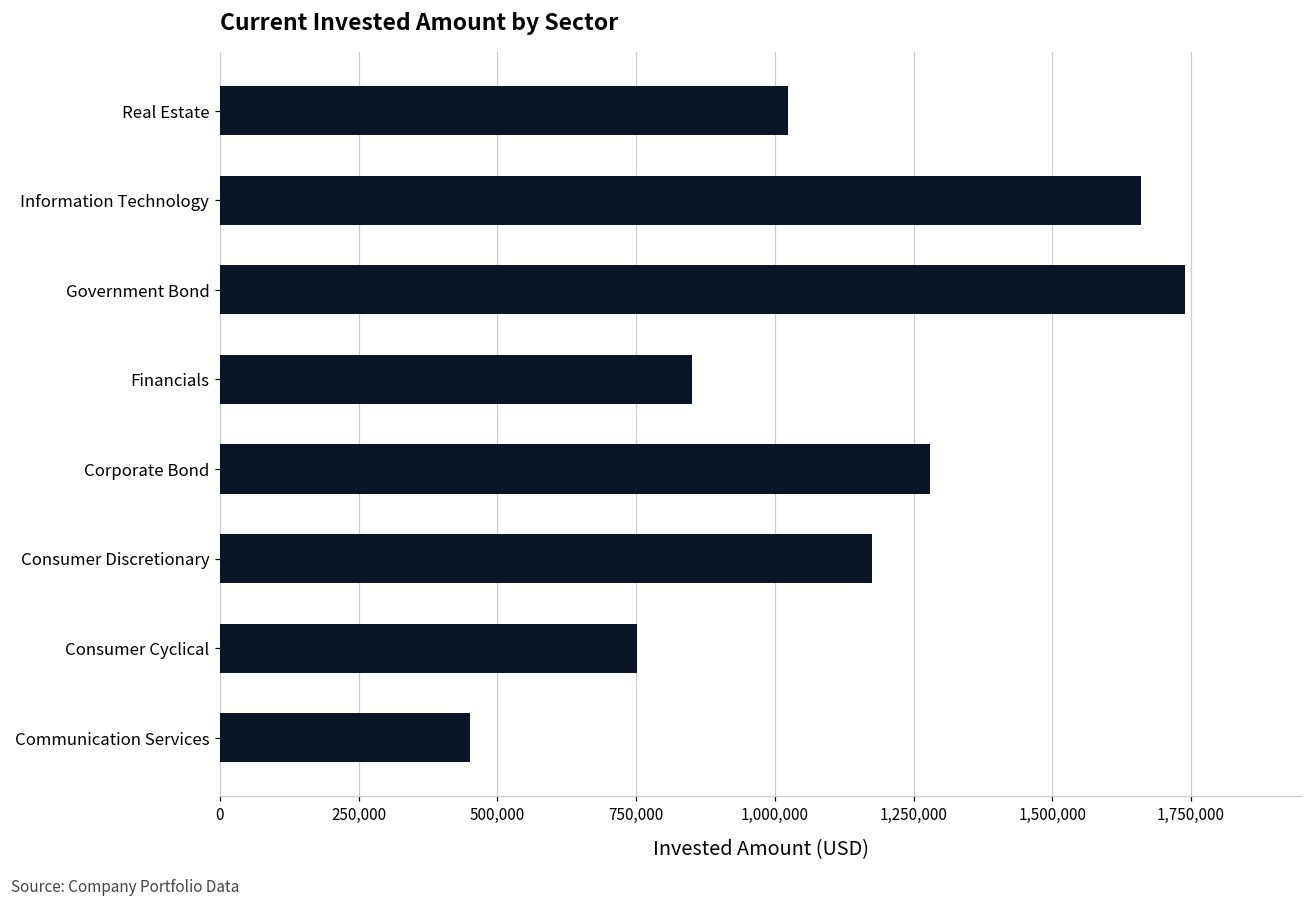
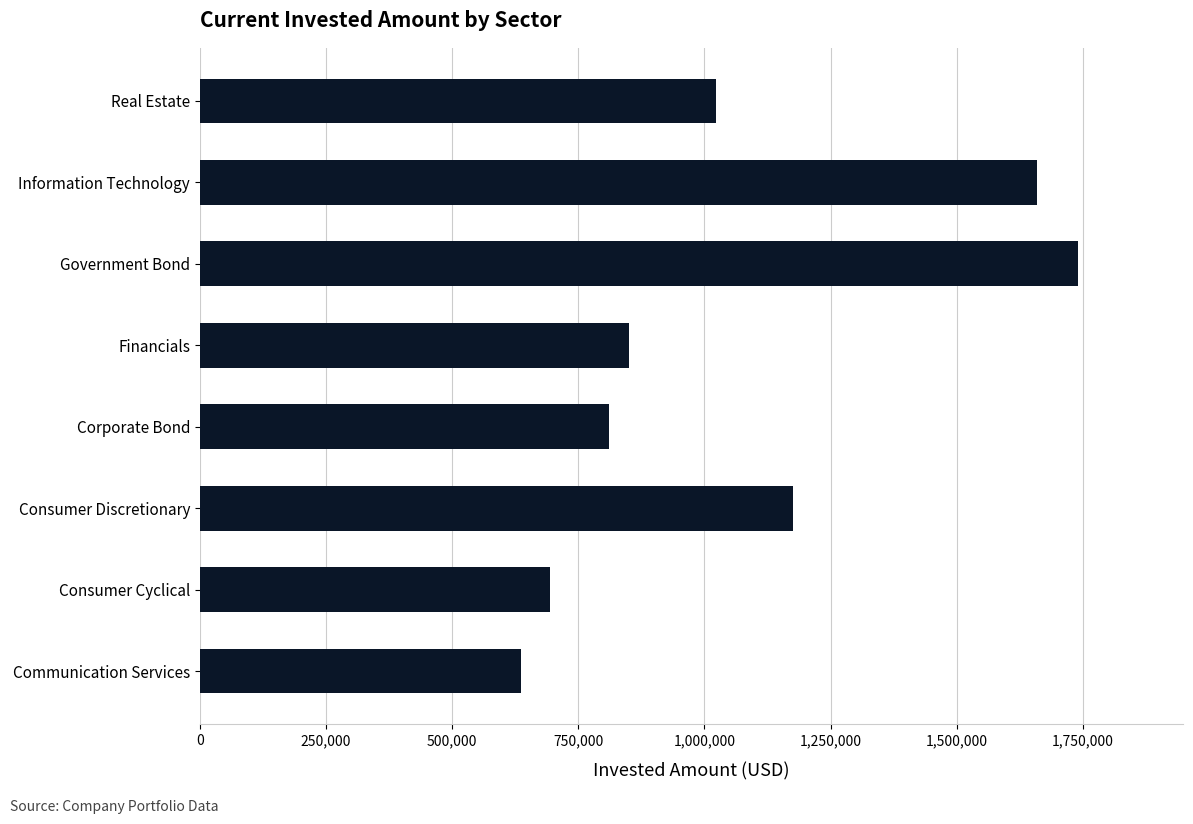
Corporate Bond: 1,280,000 -> 810,000
Consumer Cyclical: 750,000 -> 690,000
Communication Services: 450,000 -> 640,000
